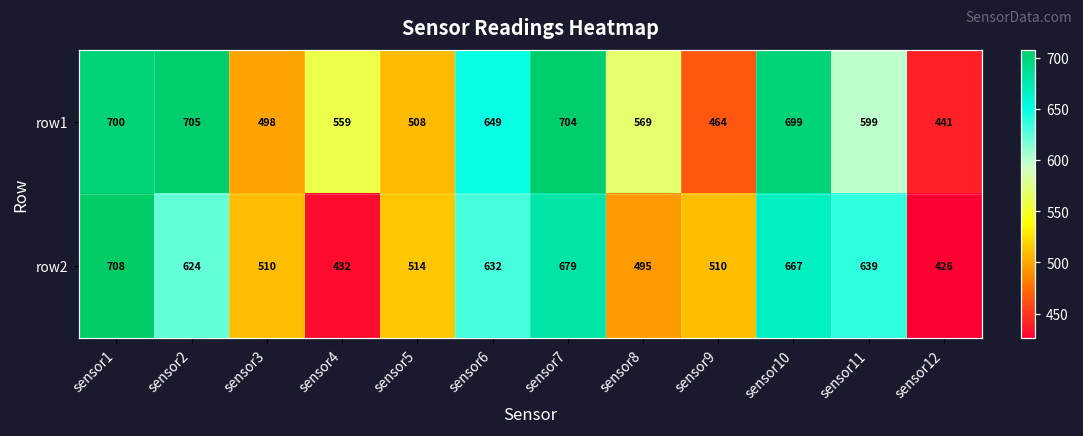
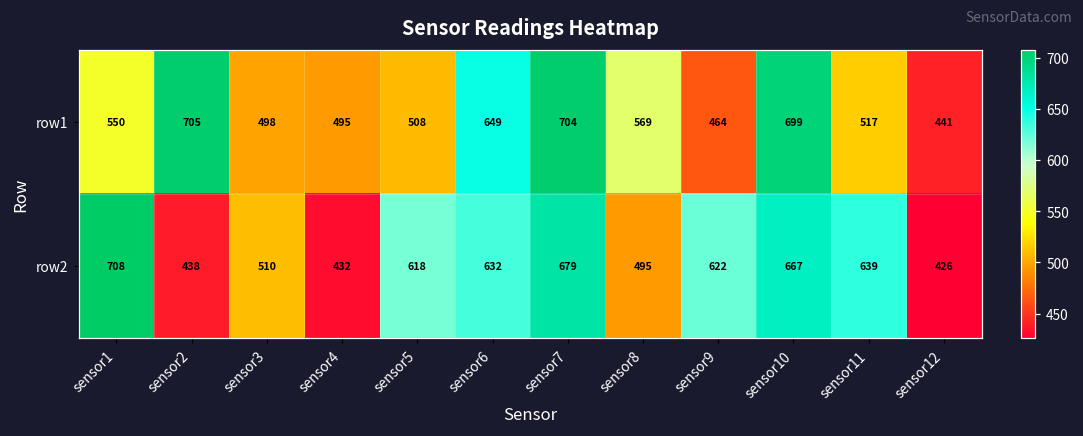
row1, sensor1: 700 -> 550
row1, sensor4: 559 -> 495
row1, sensor11: 599 -> 517
row2, sensor2: 624 -> 438
row2, sensor5: 514 -> 618
row2, sensor9: 510 -> 622
